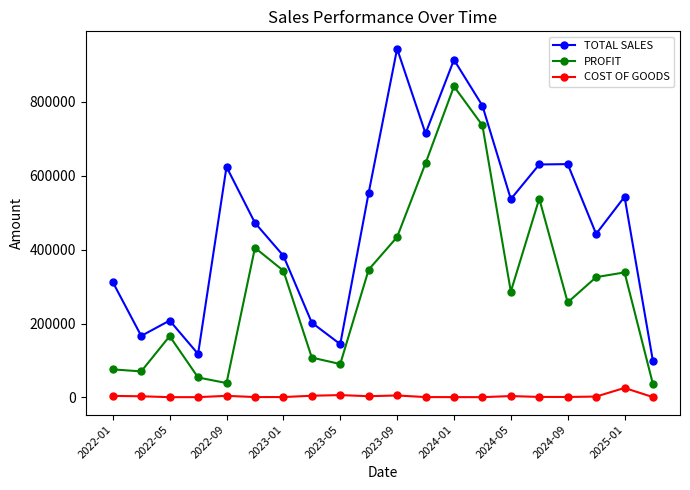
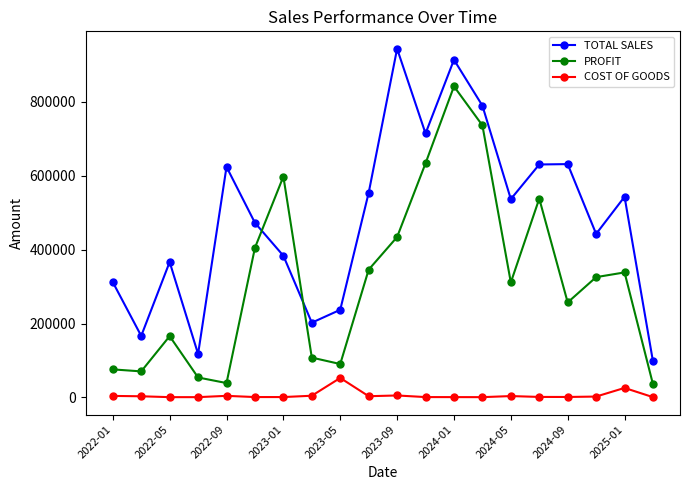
TOTAL SALES, 2022-05: 210000 -> 370000
PROFIT, 2023-01: 340000 -> 600000
TOTAL SALES, 2023-05: 140000 -> 240000
COST OF GOODS, 2023-05: 10000 -> 50000
PROFIT, 2024-05: 290000 -> 310000
